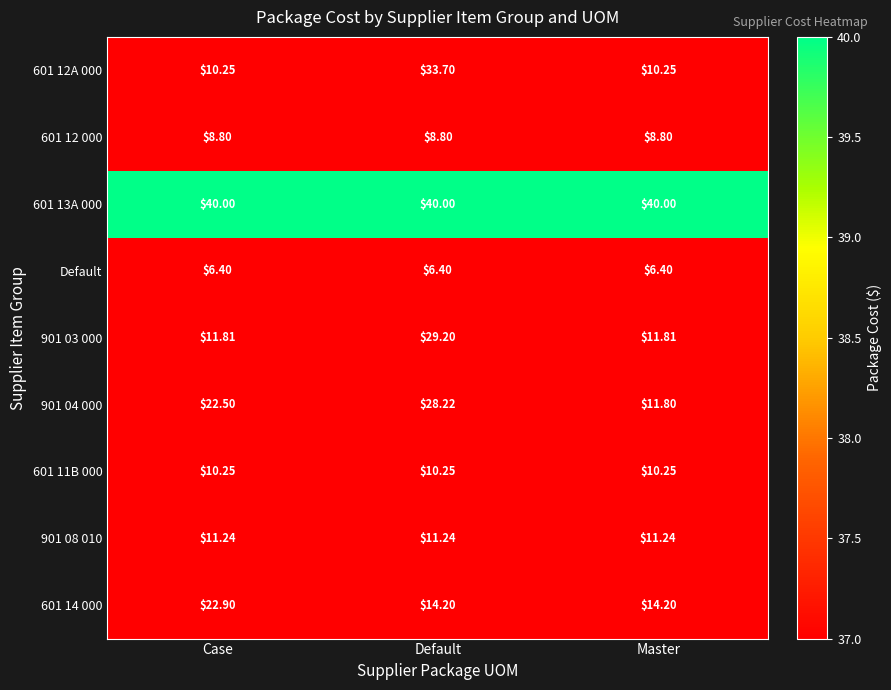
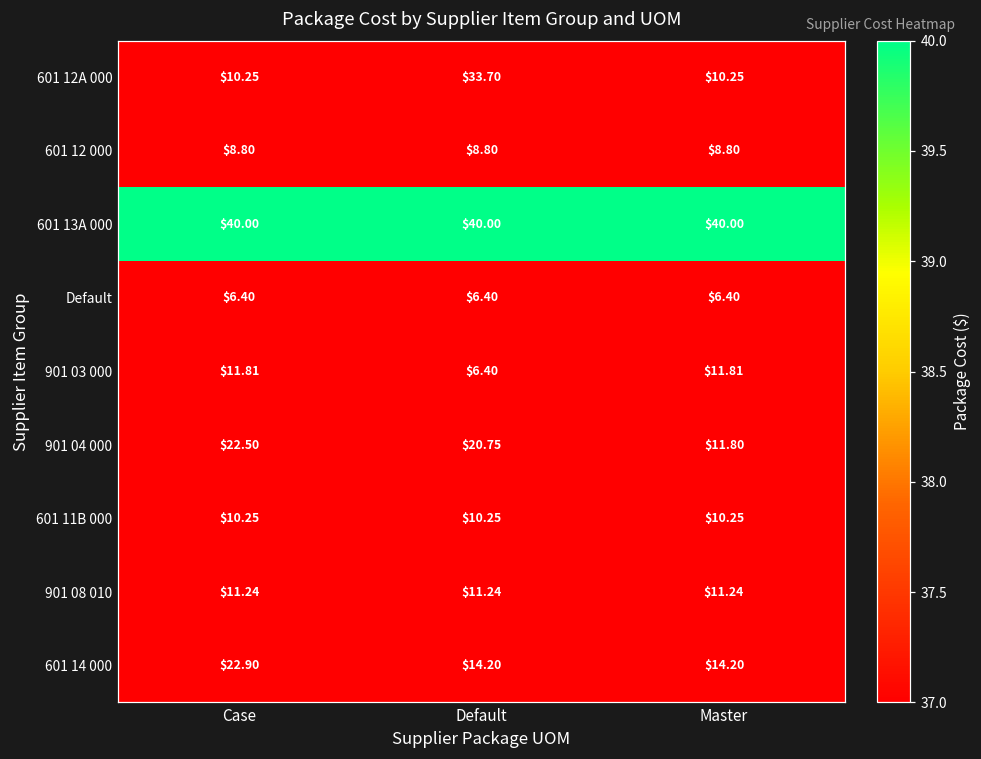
901 03 000, Default: $29.20 -> $6.40
901 04 000, Default: $28.22 -> $20.75
